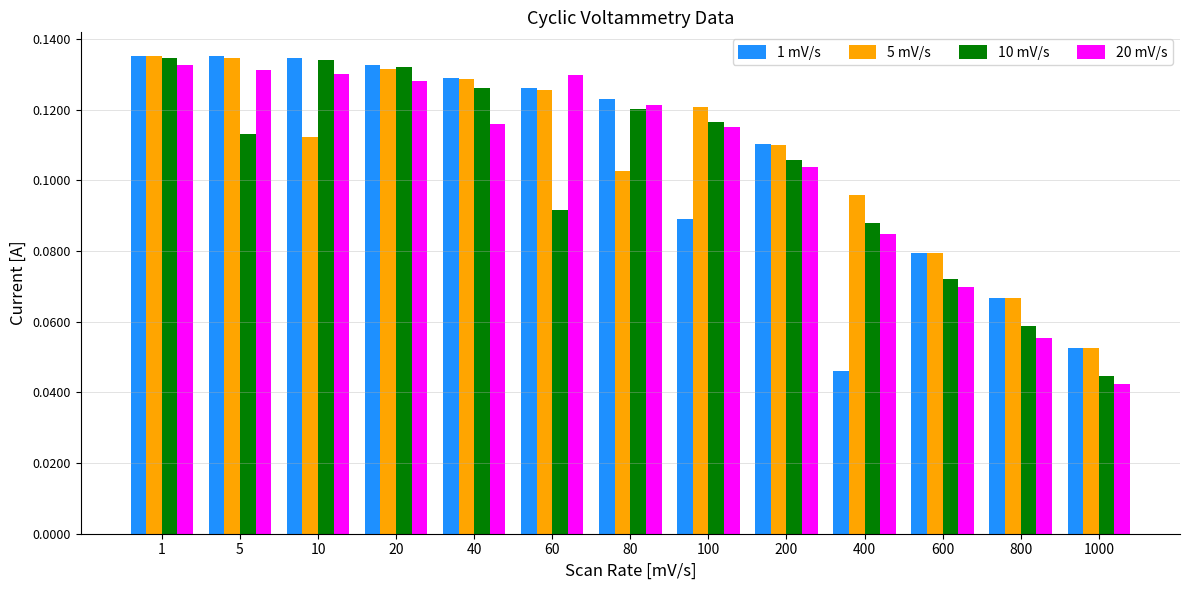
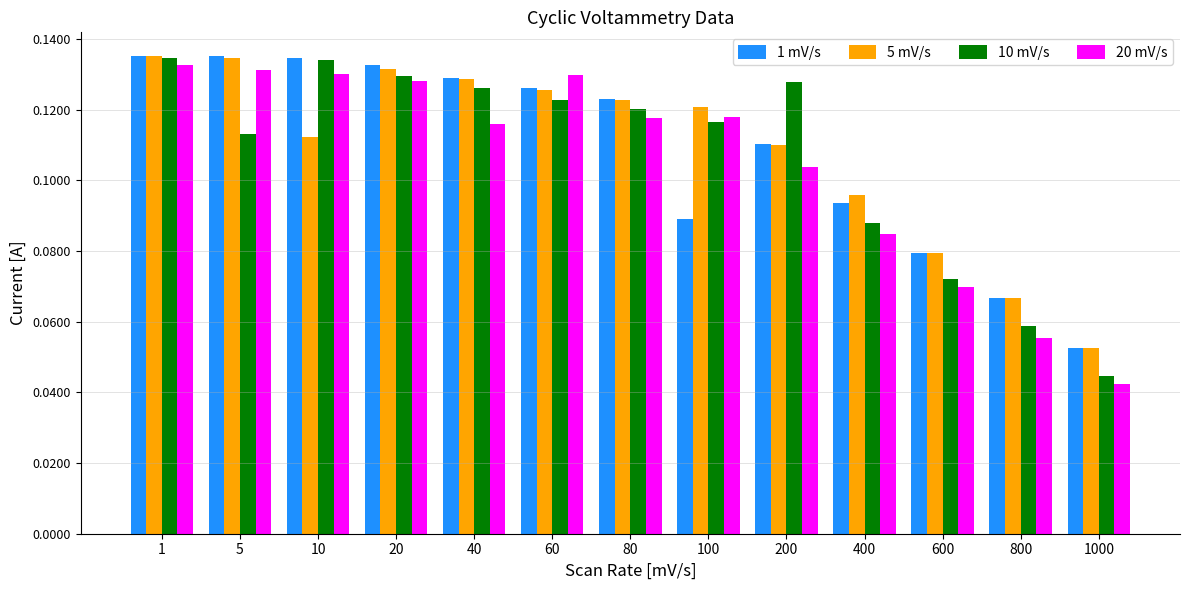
10 mV/s, 20: 0.132 -> 0.130
10 mV/s, 60: 0.092 -> 0.123
5 mV/s, 80: 0.103 -> 0.123
20 mV/s, 80: 0.121 -> 0.118
20 mV/s, 100: 0.115 -> 0.118
10 mV/s, 200: 0.106 -> 0.128
1 mV/s, 400: 0.046 -> 0.094
